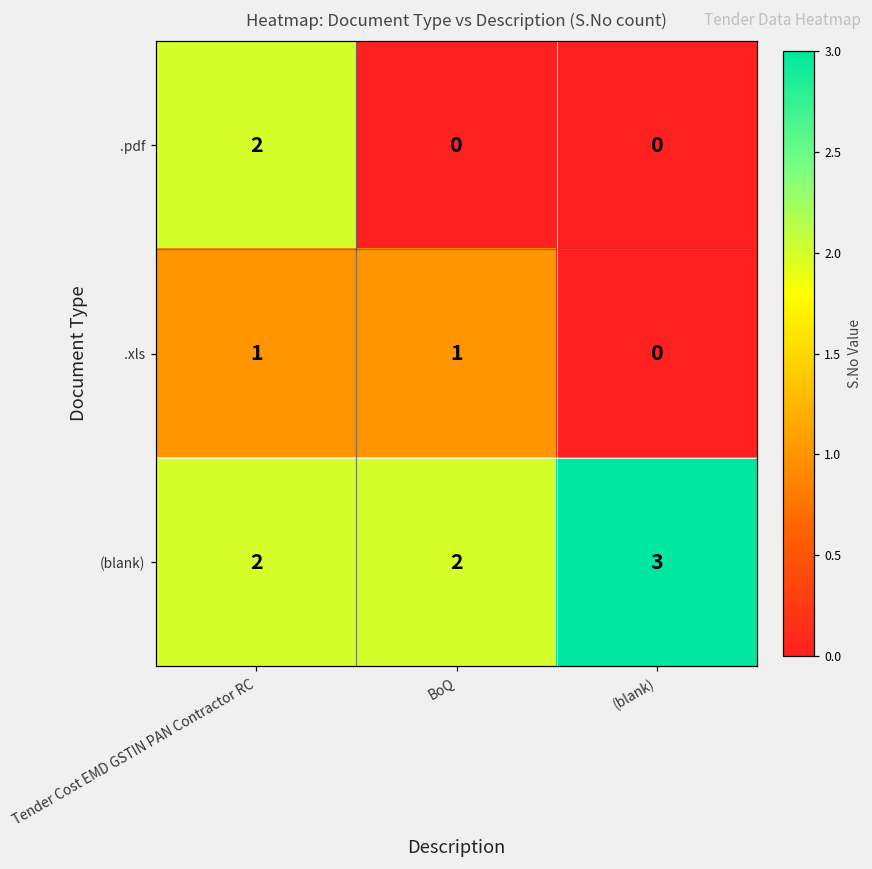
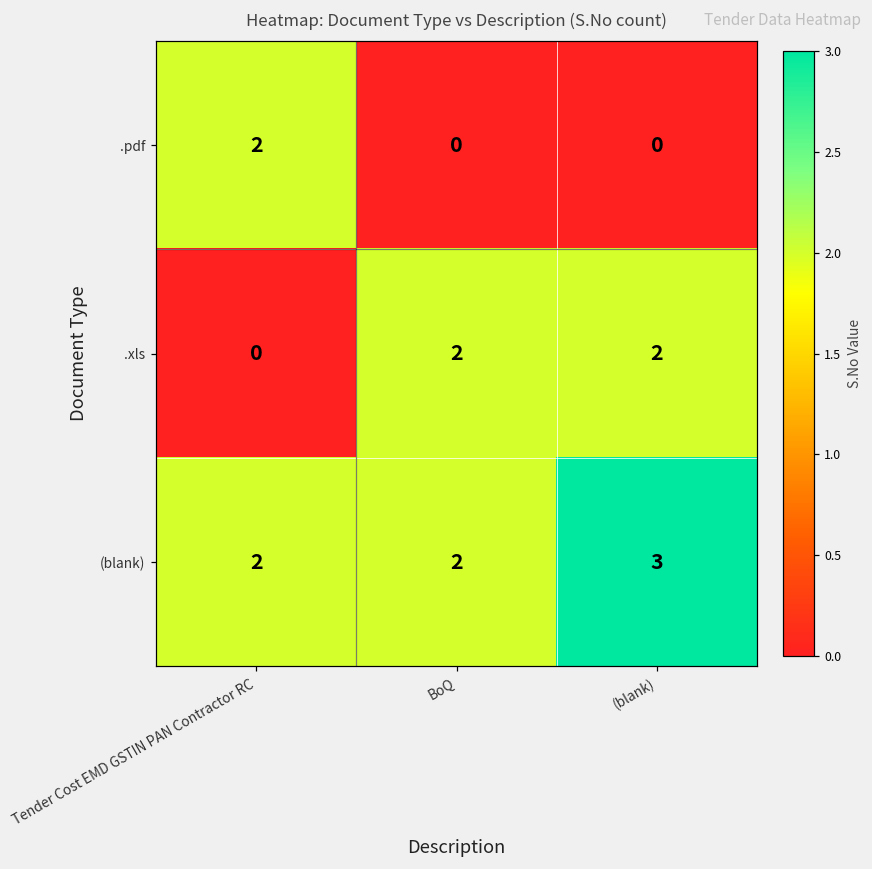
.xls, Tender Cost EMD GSTIN PAN Contractor RC: 1 -> 0
.xls, BoQ: 1 -> 2
.xls, (blank): 0 -> 2
